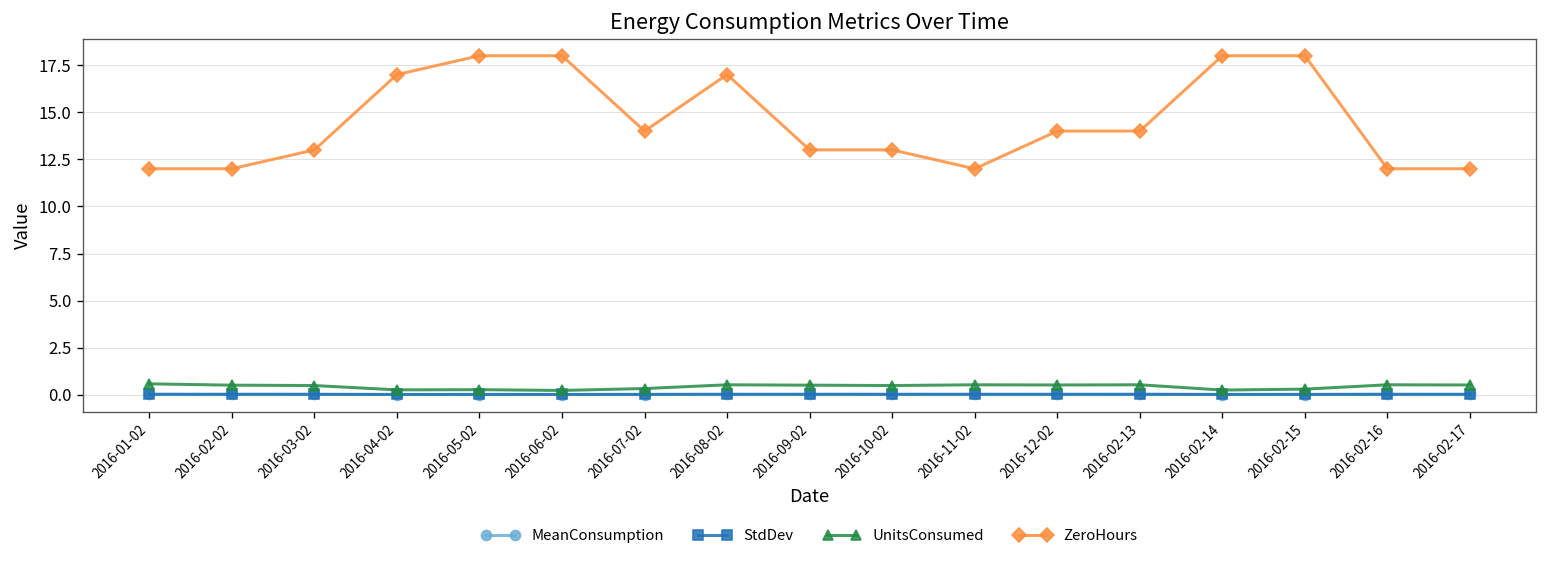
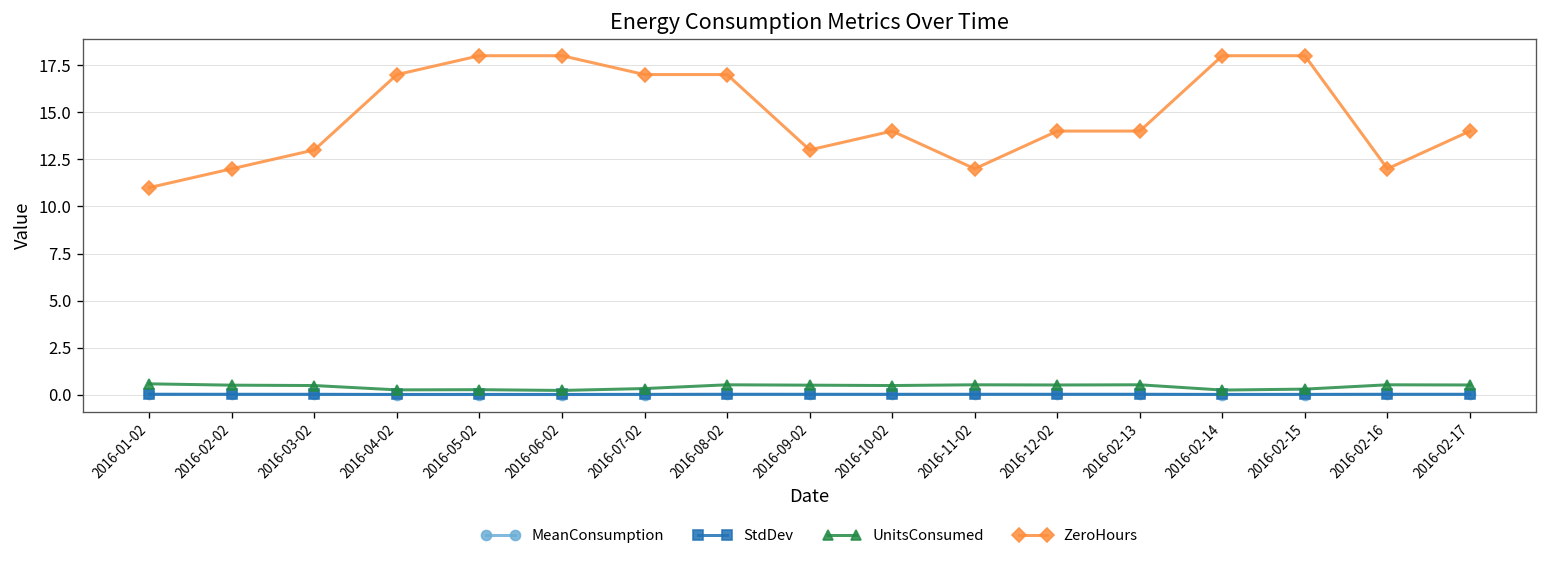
ZeroHours, 2016-01-02: 12 -> 11
ZeroHours, 2016-07-02: 14 -> 17
ZeroHours, 2016-10-02: 13 -> 14
ZeroHours, 2016-02-17: 12 -> 14
